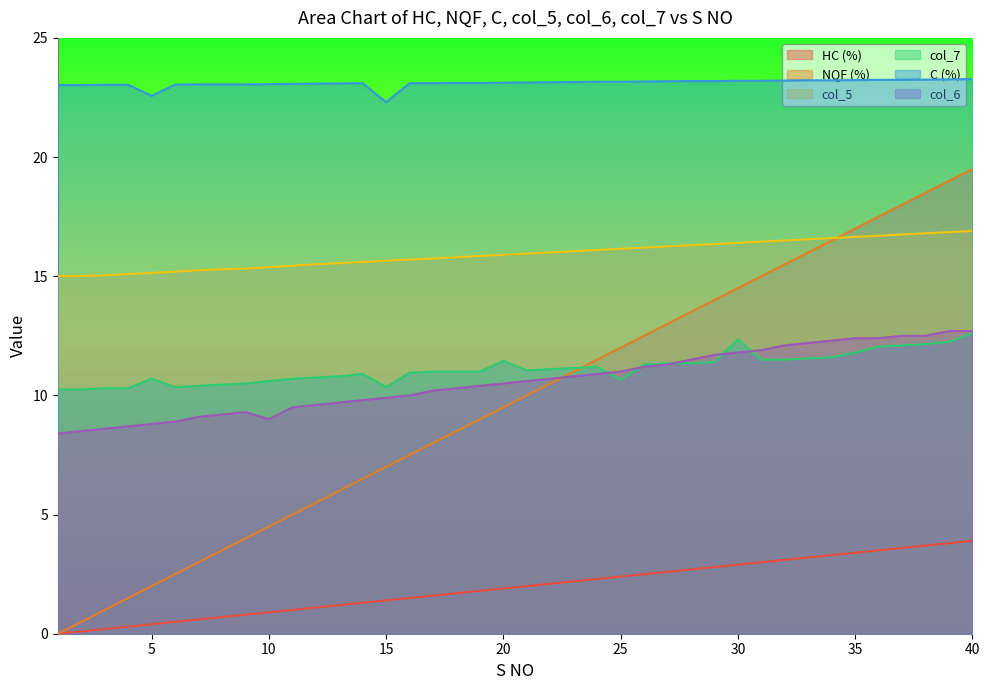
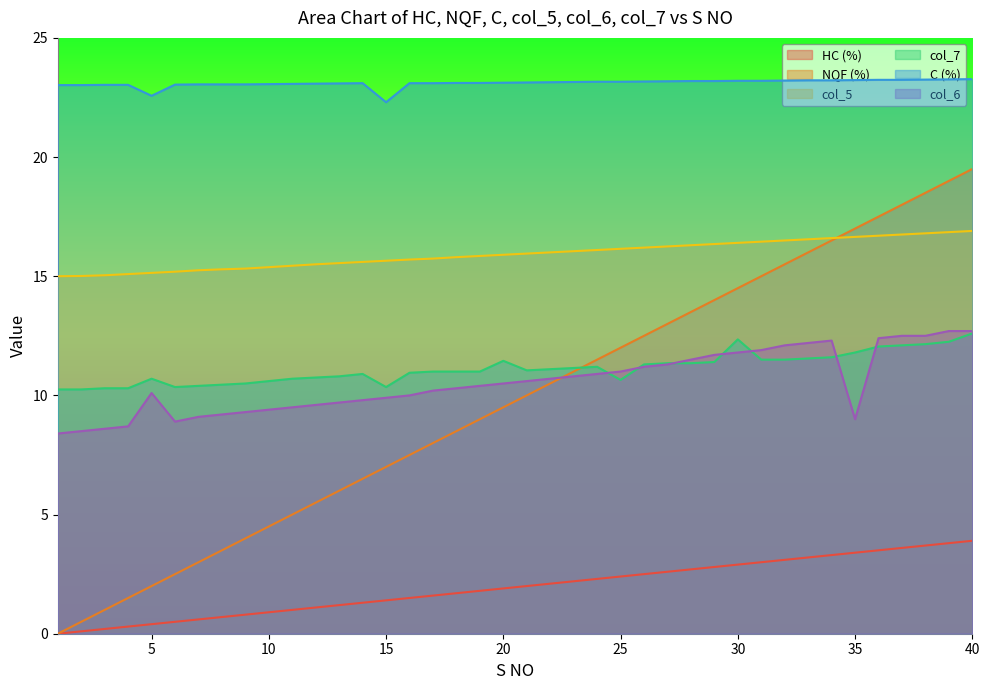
col_6, 5: 8.8 -> 10.1
col_6, 10: 9.0 -> 9.4
col_6, 35: 12.4 -> 9.0
